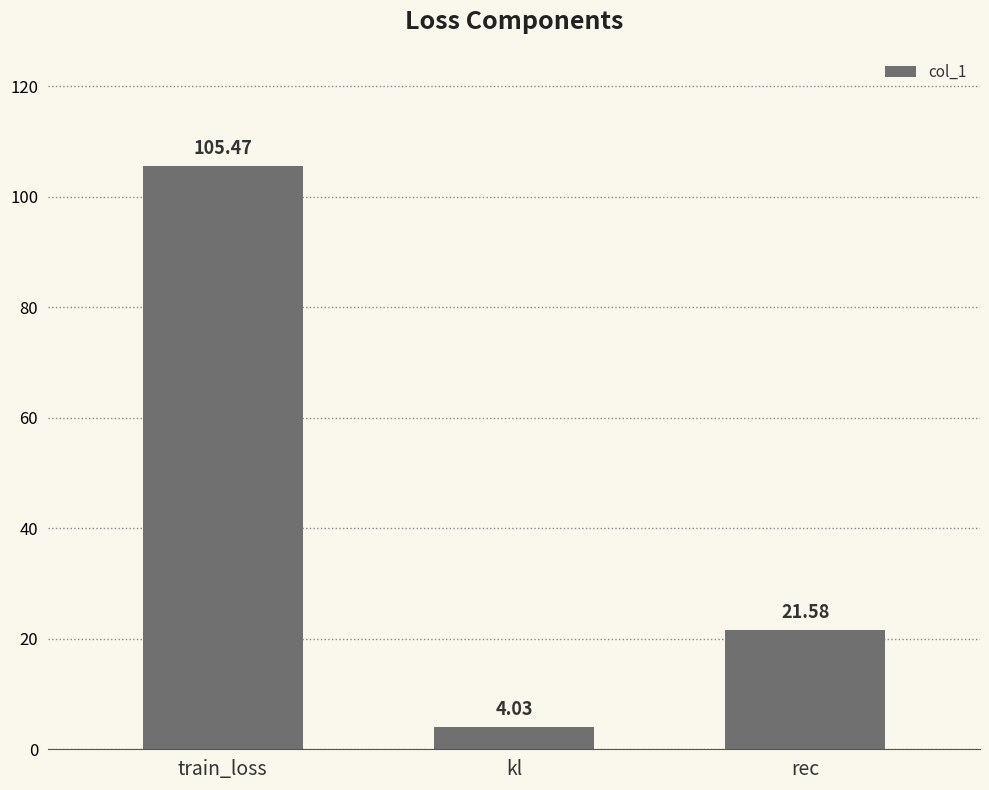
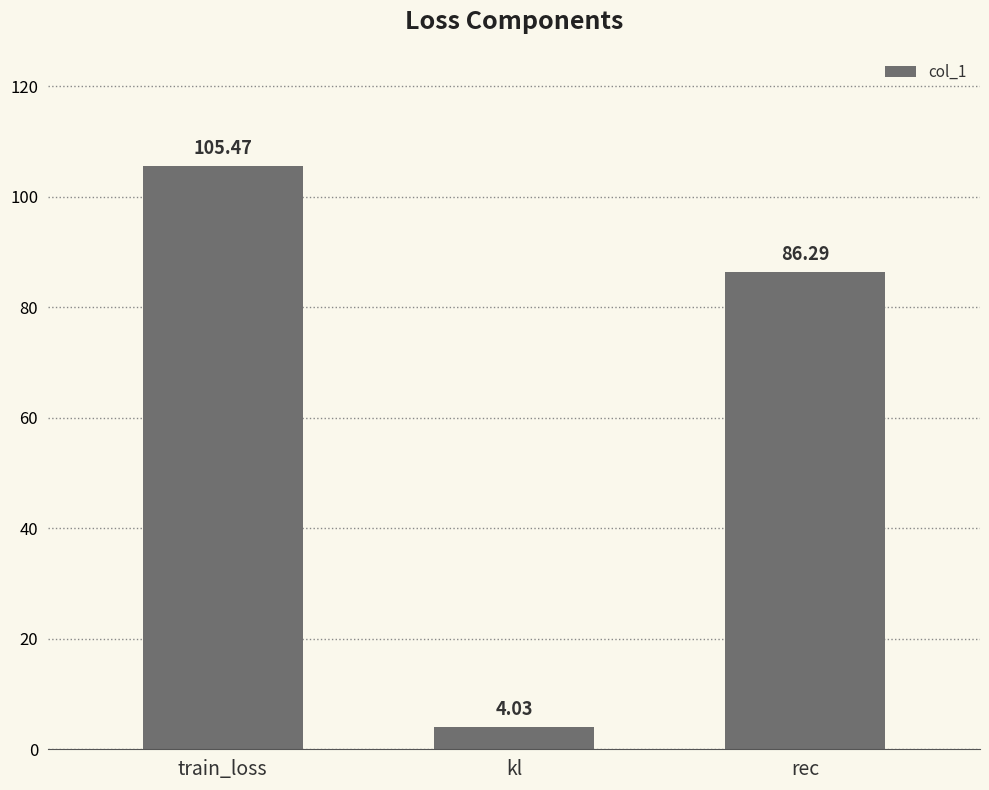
rec: 21.58 -> 86.29
